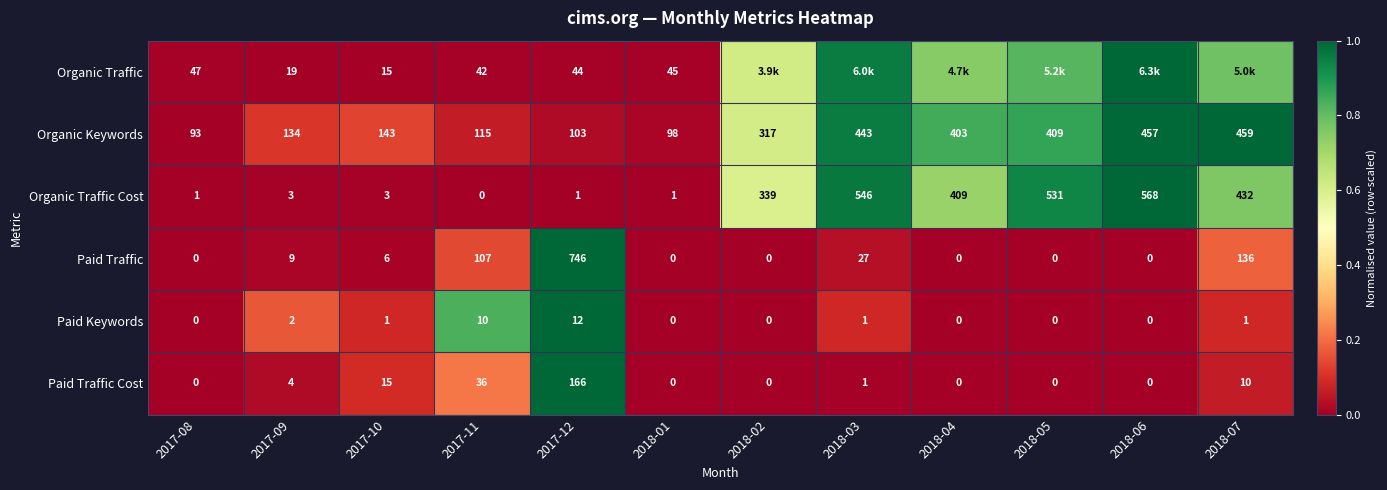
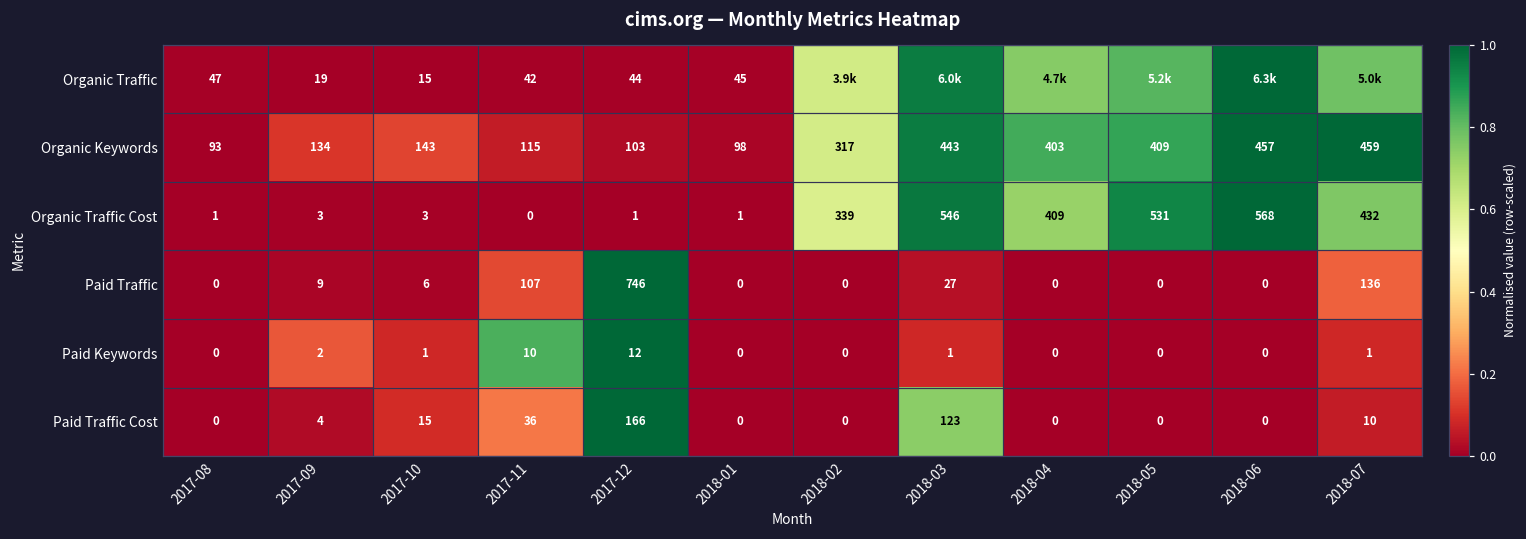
Paid Traffic Cost, 2018-03: 1 -> 123
